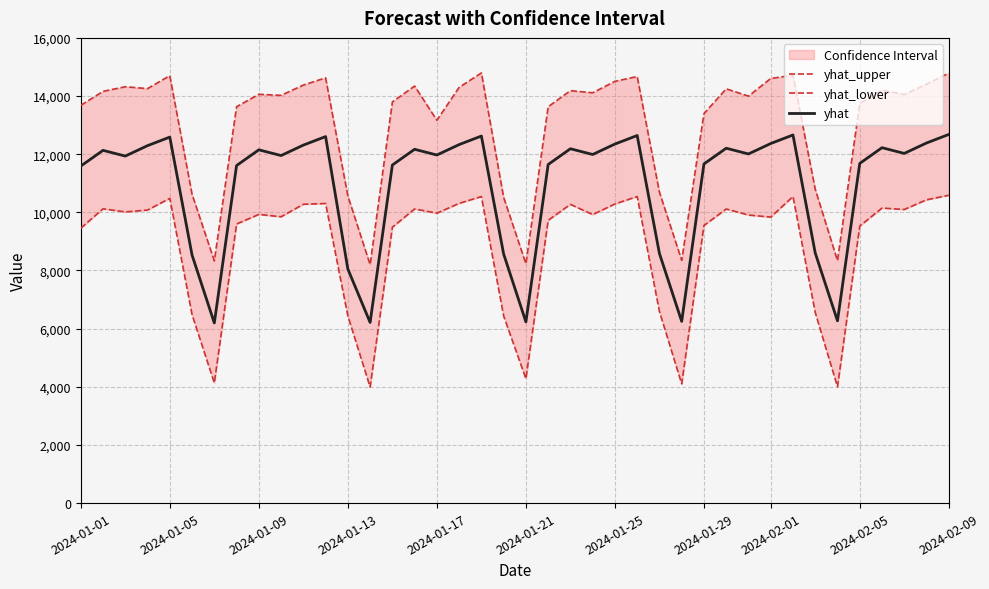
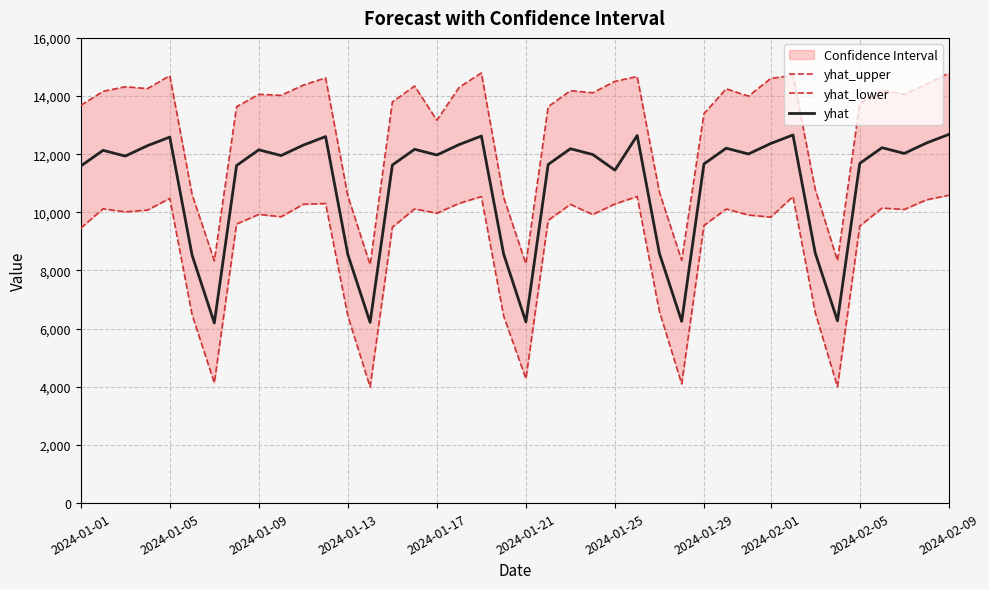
yhat, 2024-01-13: 8,000 -> 8,500
yhat, 2024-01-25: 12,300 -> 11,500
